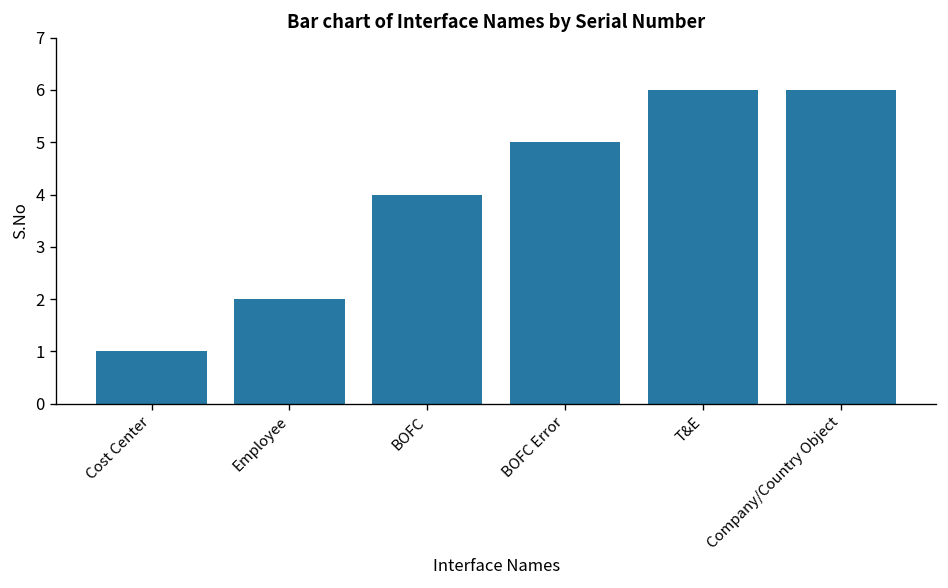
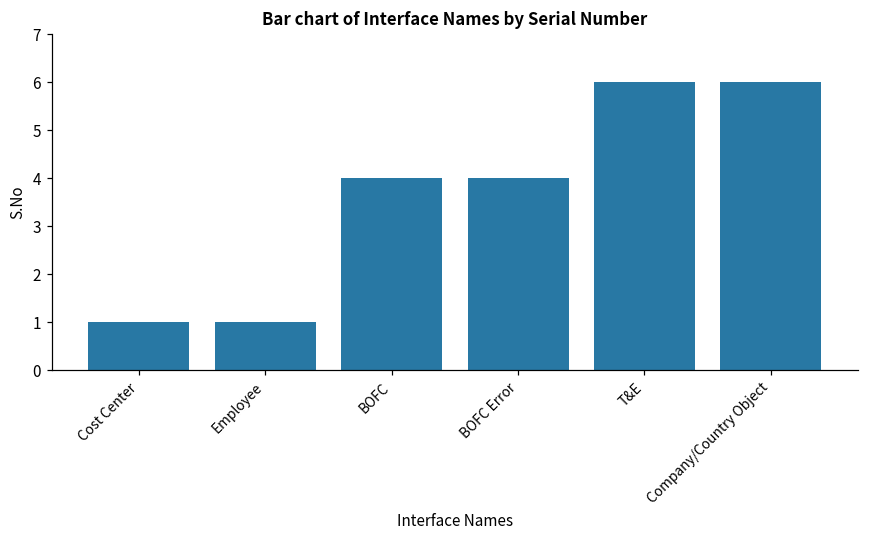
Employee: 2 -> 1
BOFC Error: 5 -> 4
